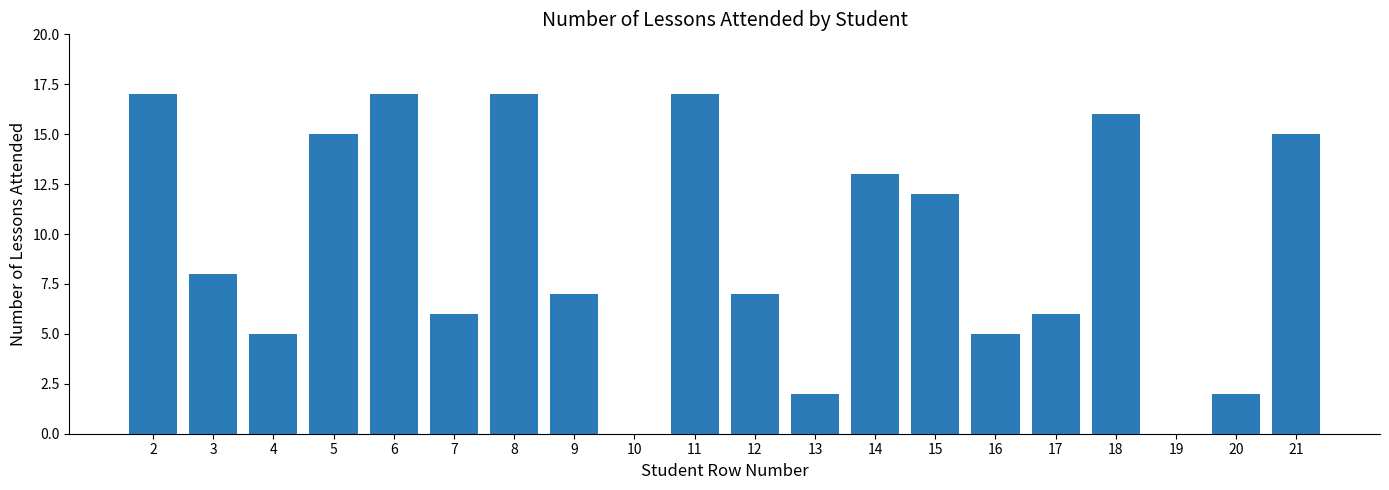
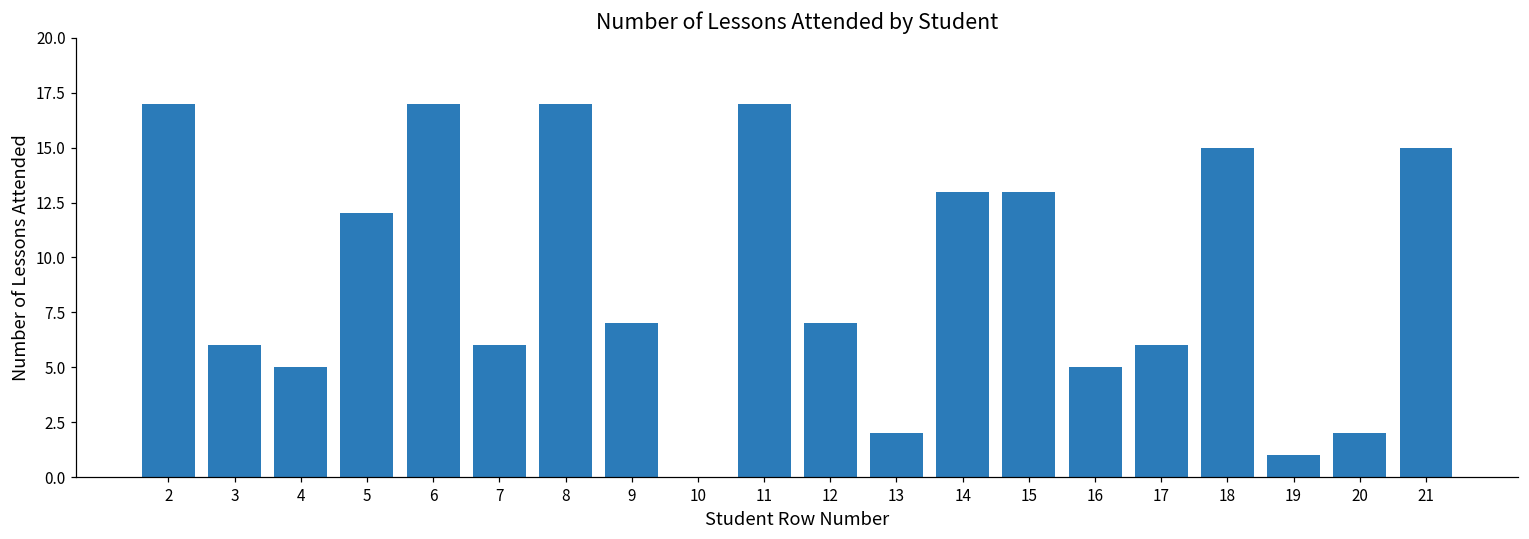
3: 8 -> 6
5: 15 -> 12
15: 12 -> 13
18: 16 -> 15
19: 0 -> 1
